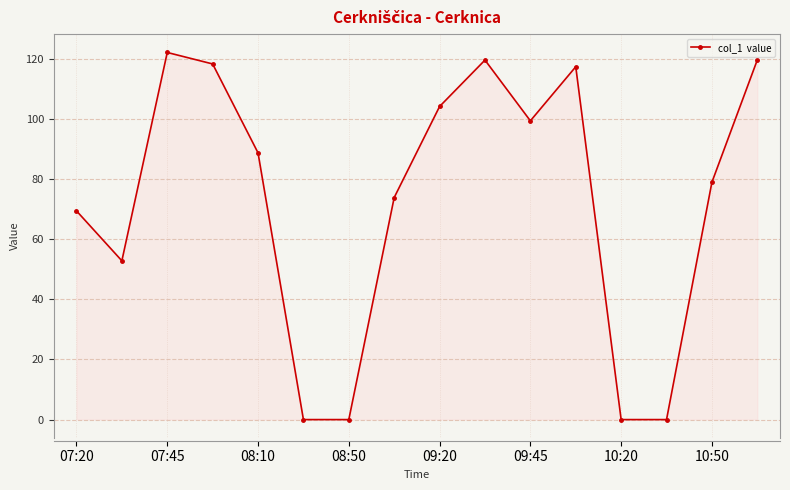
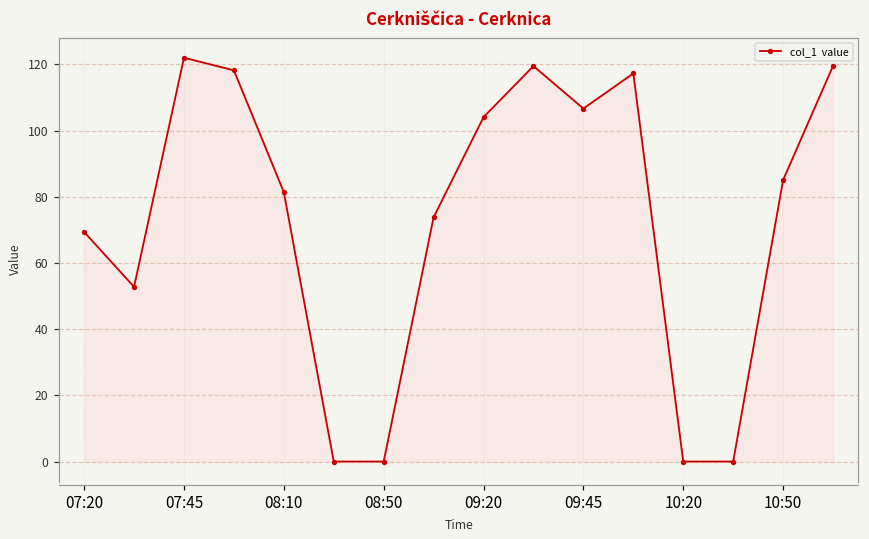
08:10: 89 -> 81
09:45: 99 -> 107
10:50: 79 -> 85
